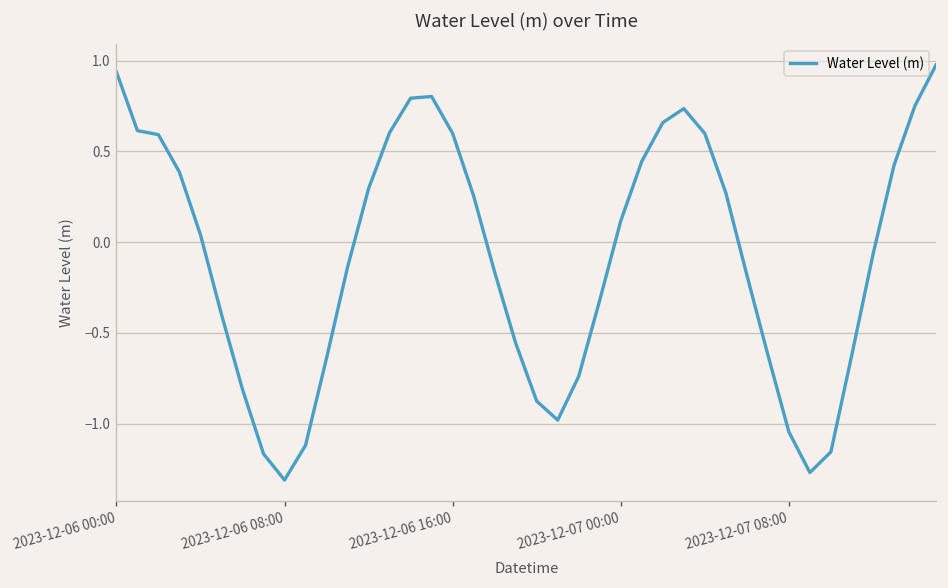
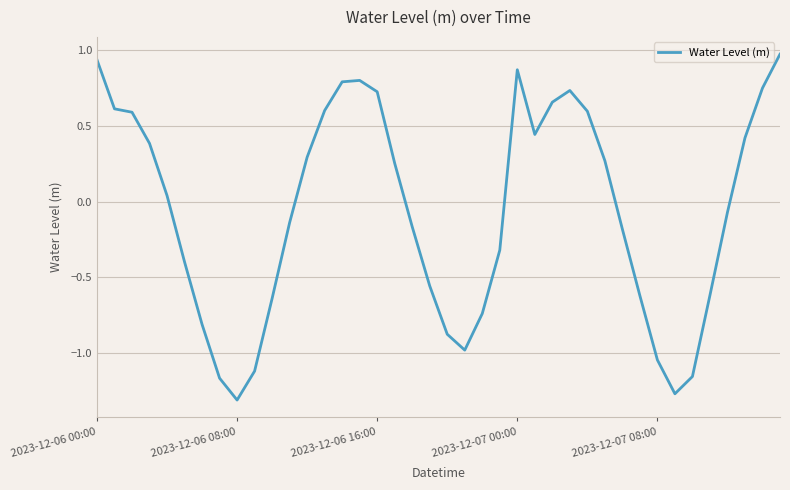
2023-12-06 16:00: 0.60 -> 0.73
2023-12-07 00:00: 0.12 -> 0.87
